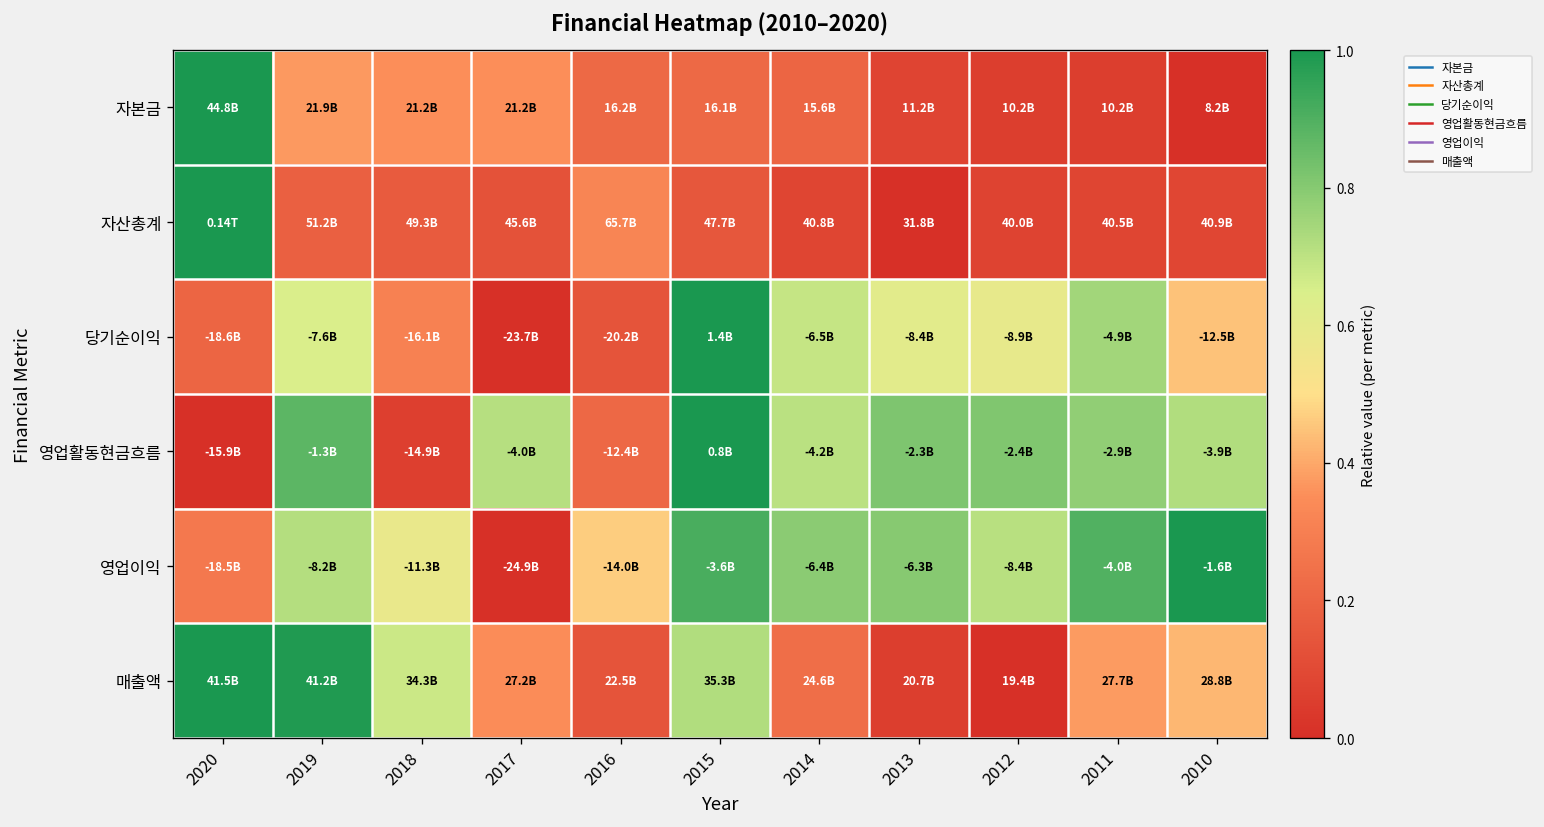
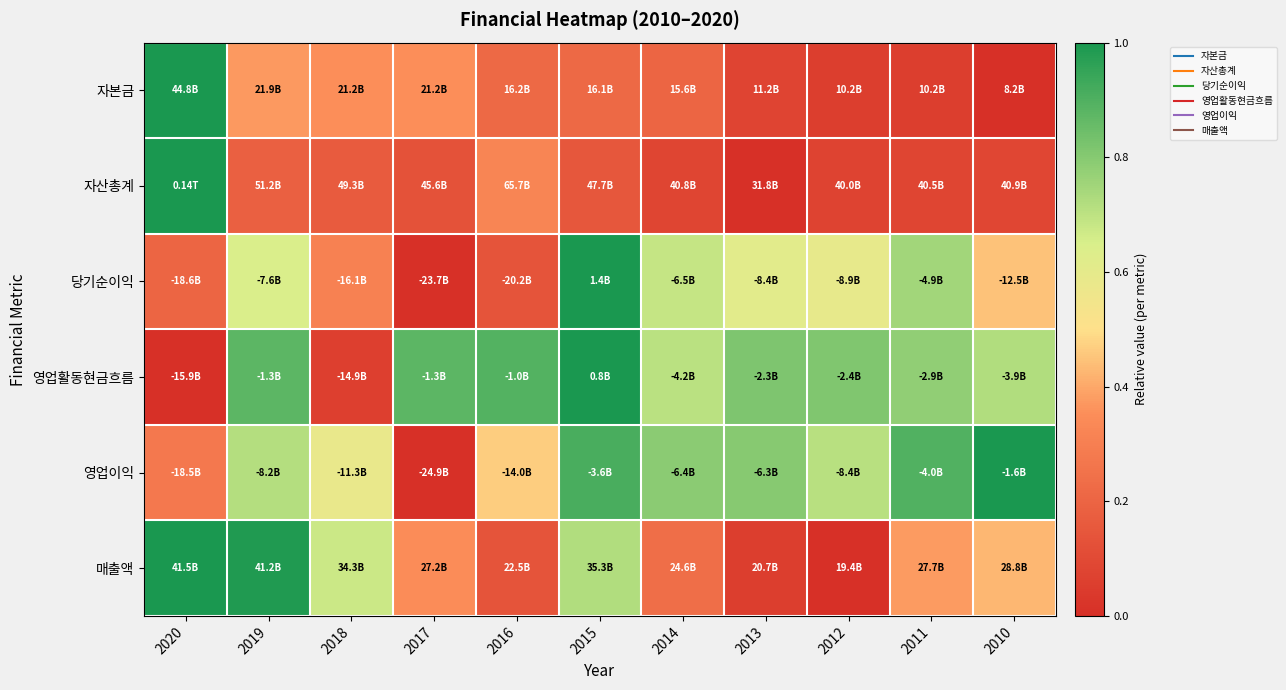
영업활동현금흐름, 2017: -4.0B -> -1.3B
영업활동현금흐름, 2016: -12.4B -> -1.0B
